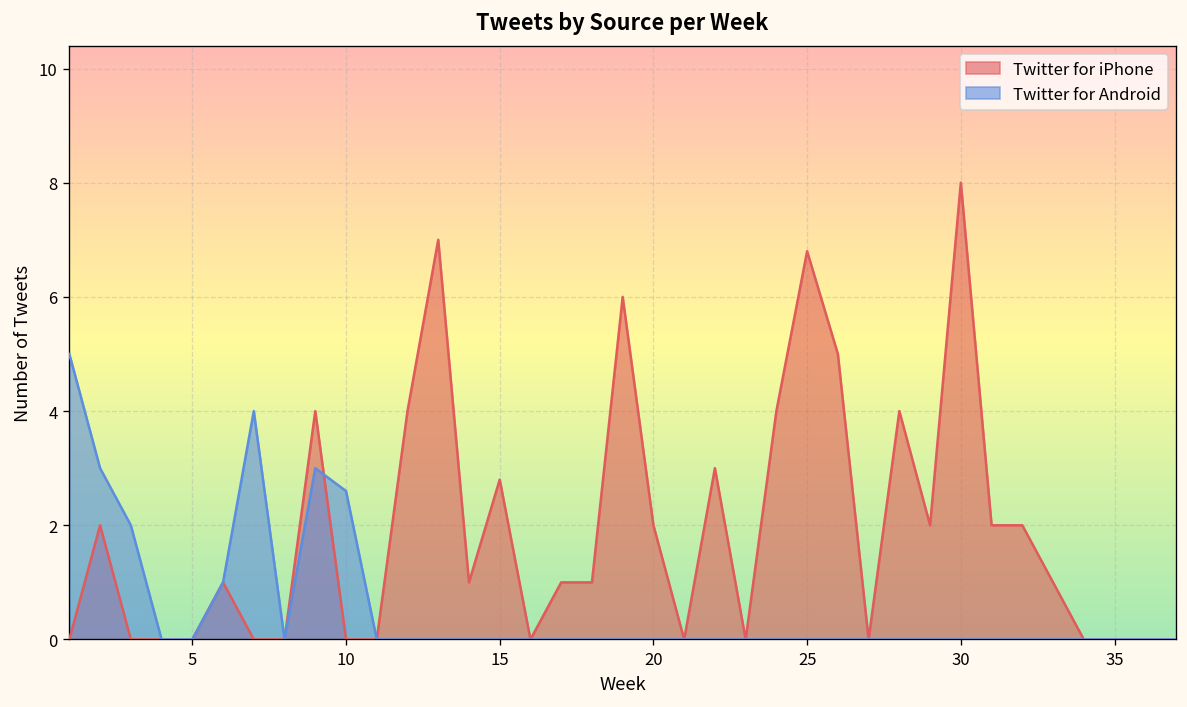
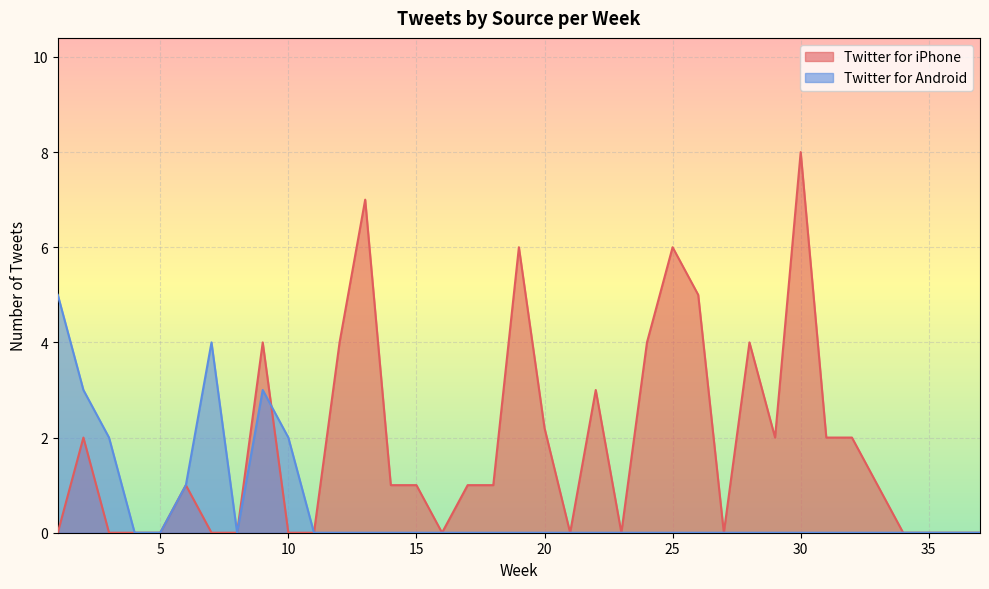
Twitter for Android, 10: 2.6 -> 2.0
Twitter for iPhone, 15: 2.8 -> 1.0
Twitter for iPhone, 20: 2.0 -> 2.2
Twitter for iPhone, 25: 6.8 -> 6.0
